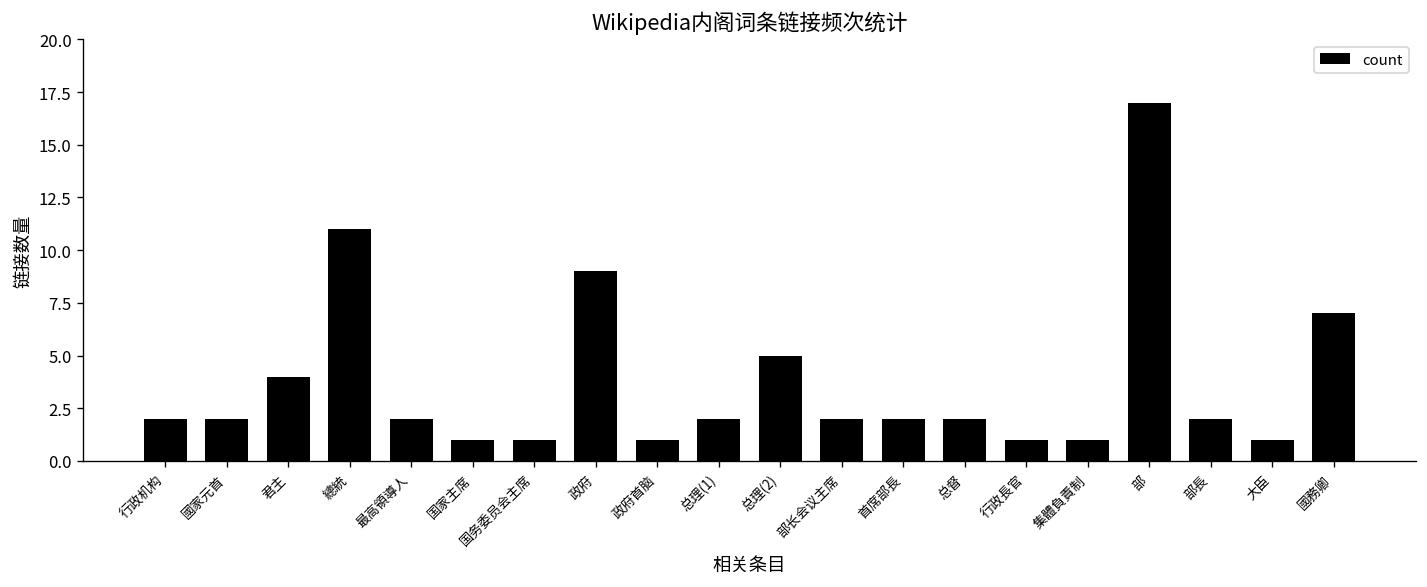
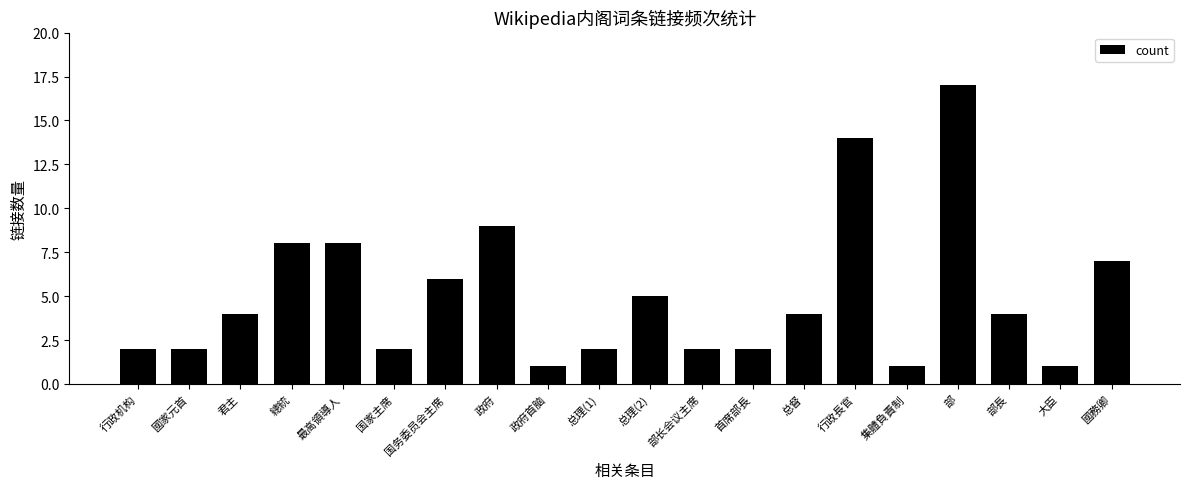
總統: 11 -> 8
最高領導人: 2 -> 8
国家主席: 1 -> 2
国务委员会主席: 1 -> 6
总督: 2 -> 4
行政長官: 1 -> 14
部長: 2 -> 4
